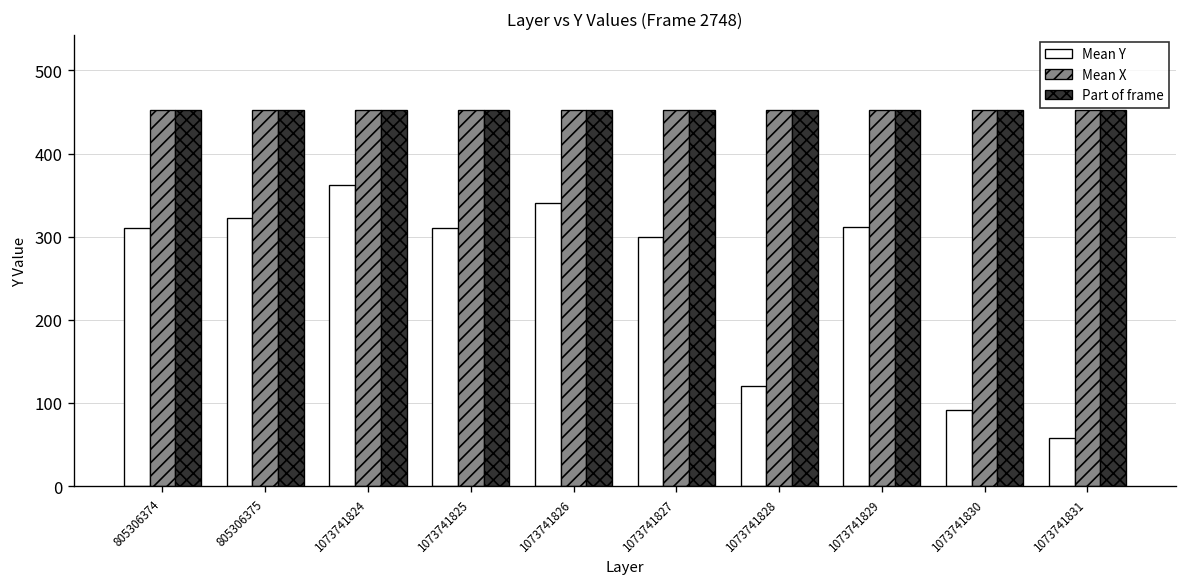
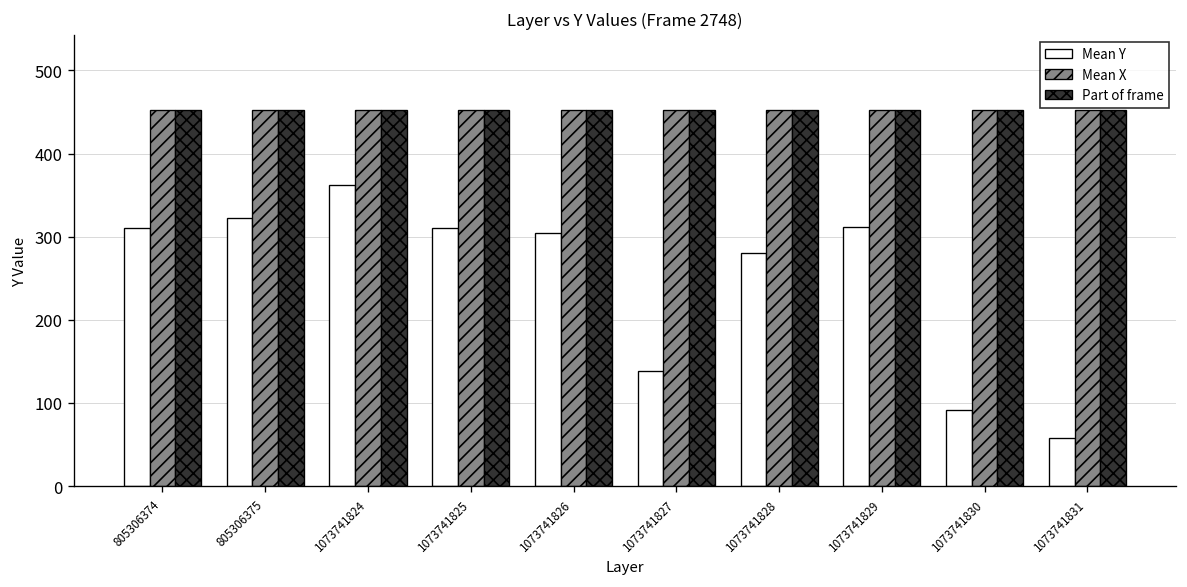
Mean Y, 1073741826: 340 -> 310
Mean Y, 1073741827: 300 -> 140
Mean Y, 1073741828: 120 -> 280
